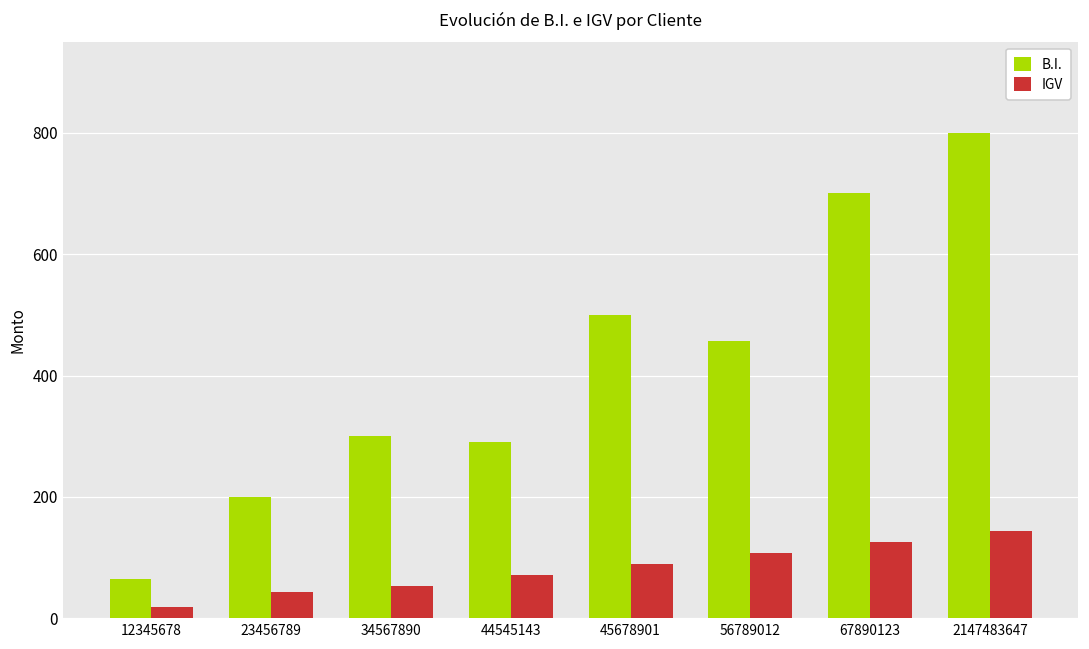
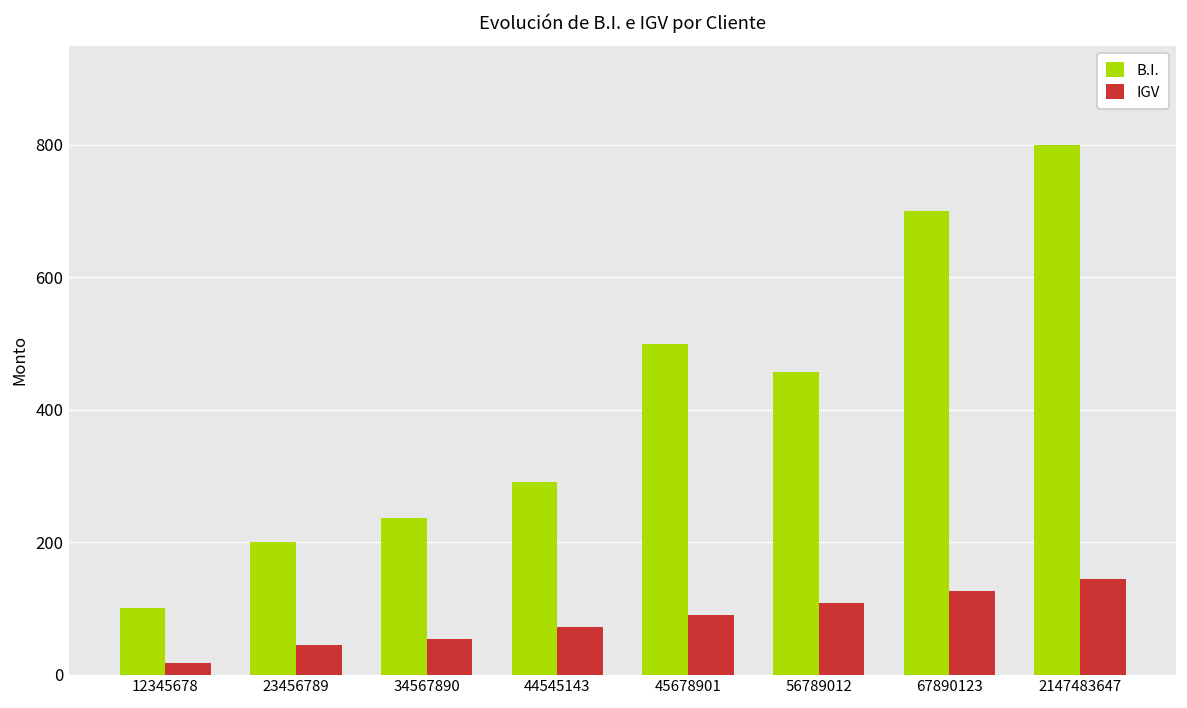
B.I., 12345678: 70 -> 100
B.I., 34567890: 300 -> 240
